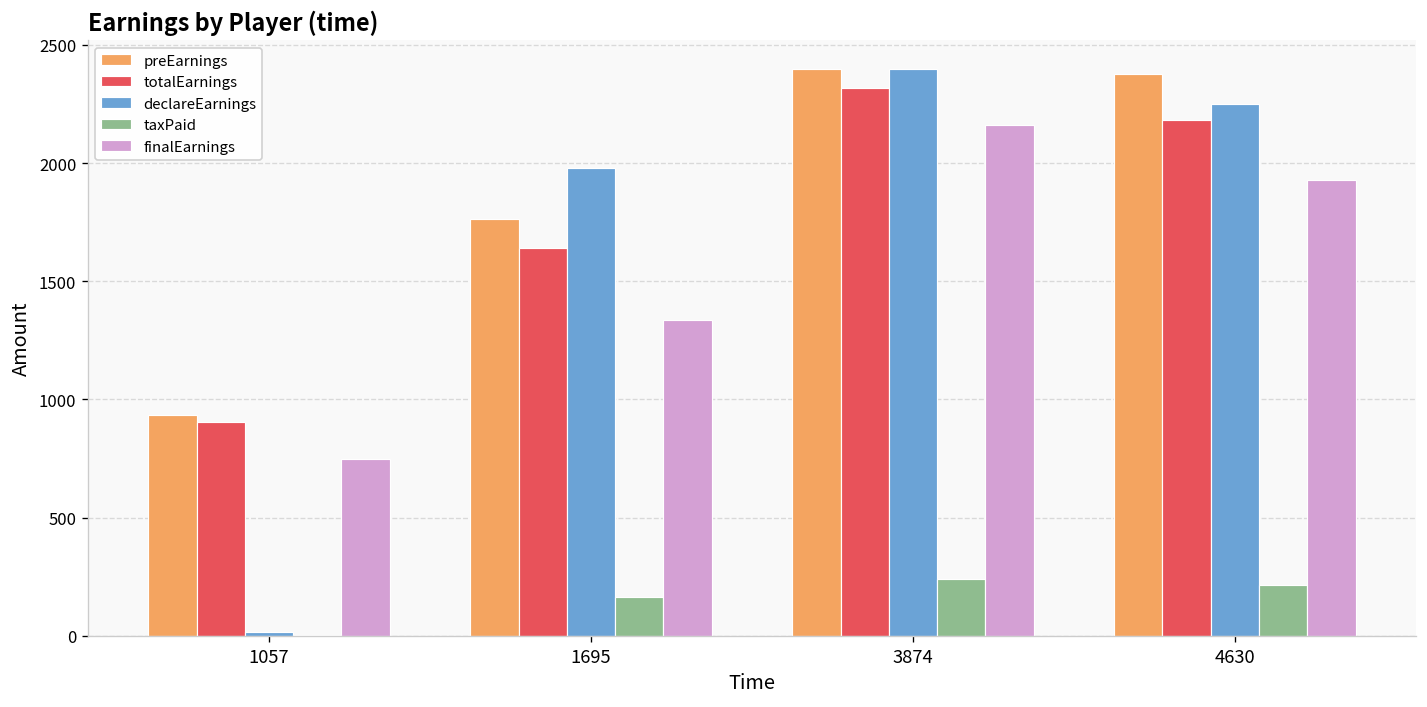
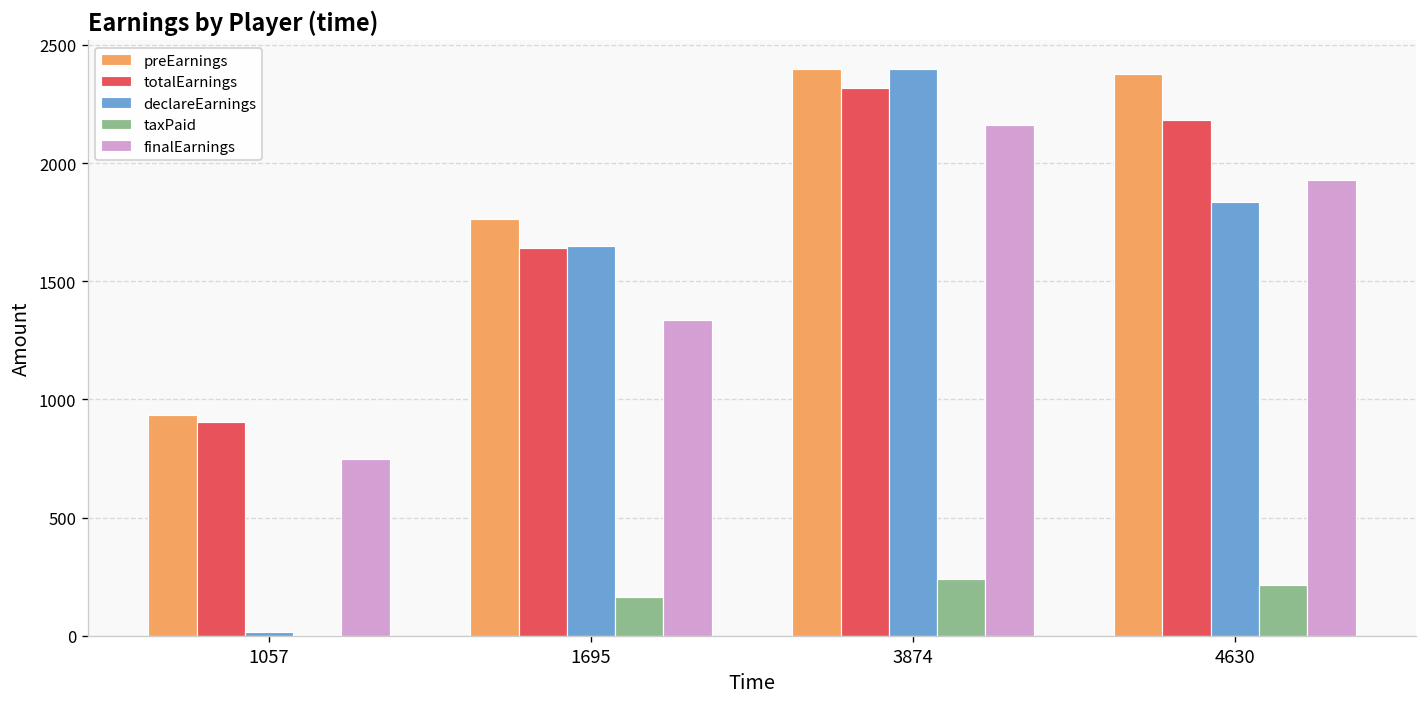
declareEarnings, 1695: 1980 -> 1650
declareEarnings, 4630: 2250 -> 1840
